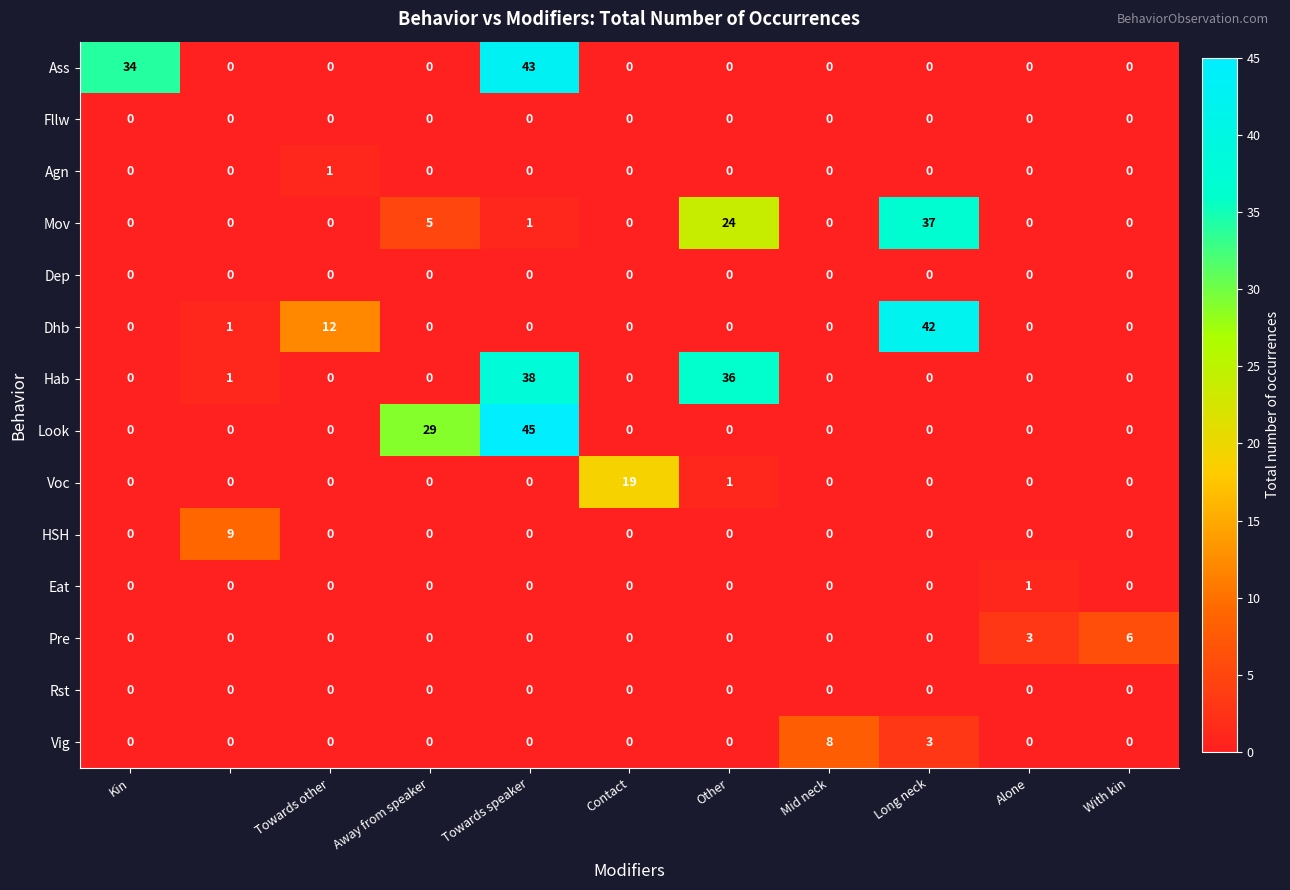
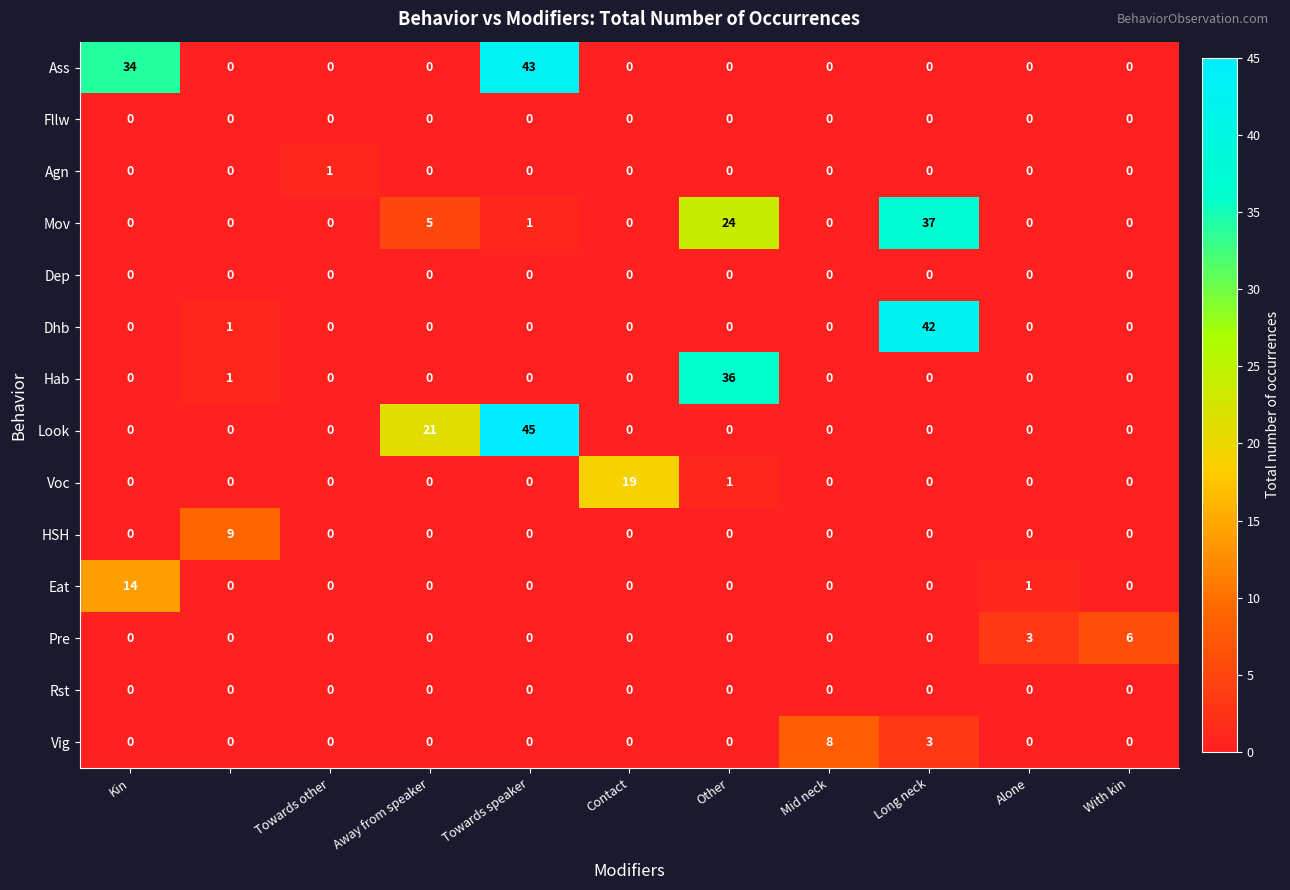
Dhb, Towards other: 12 -> 0
Hab, Towards speaker: 38 -> 0
Look, Away from speaker: 29 -> 21
Eat, Kin: 0 -> 14
